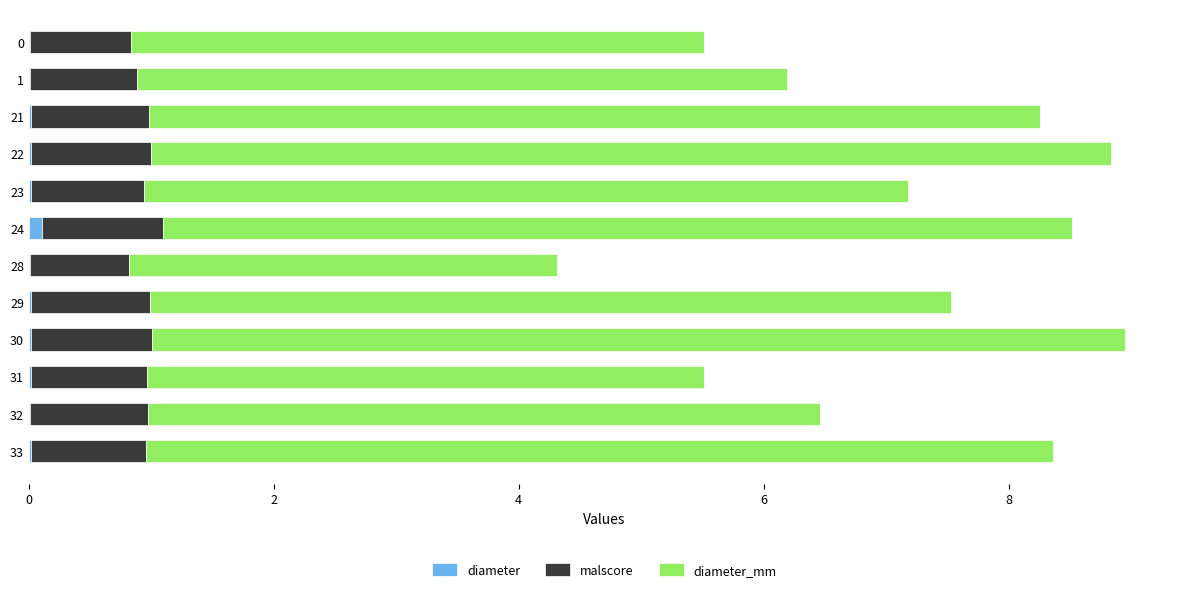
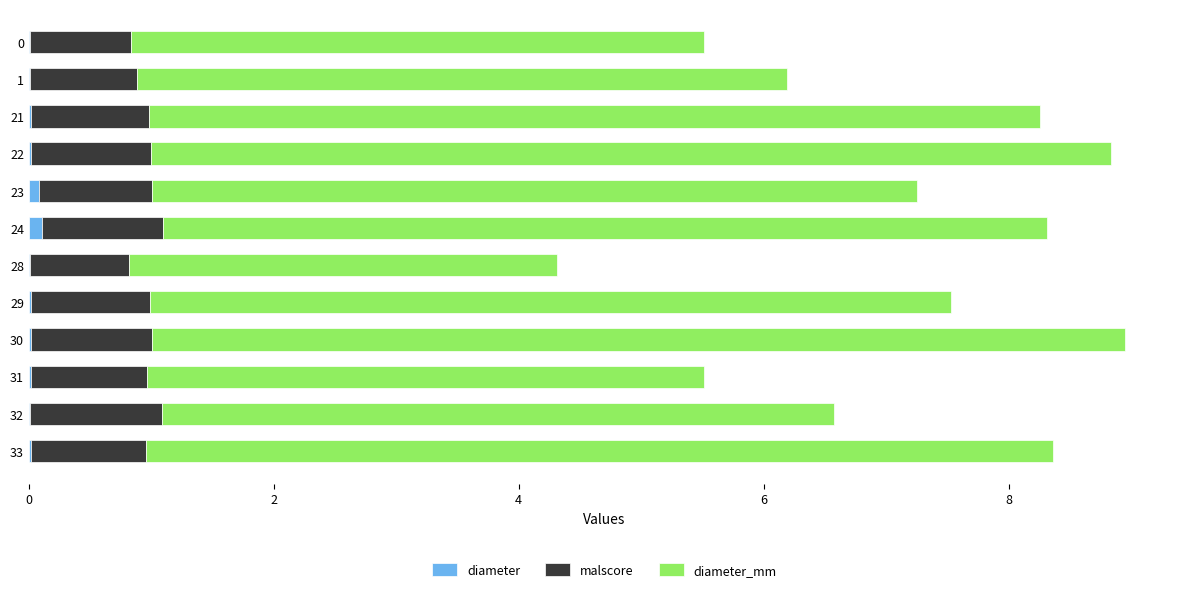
diameter, 23: 0.01 -> 0.08
diameter_mm, 24: 7.42 -> 7.22
malscore, 32: 0.96 -> 1.07
